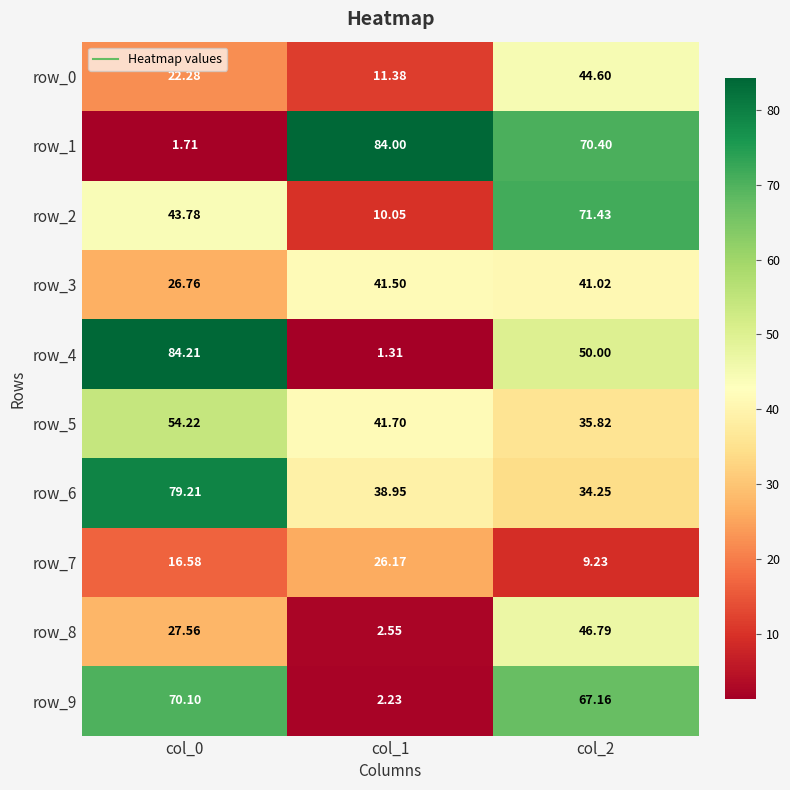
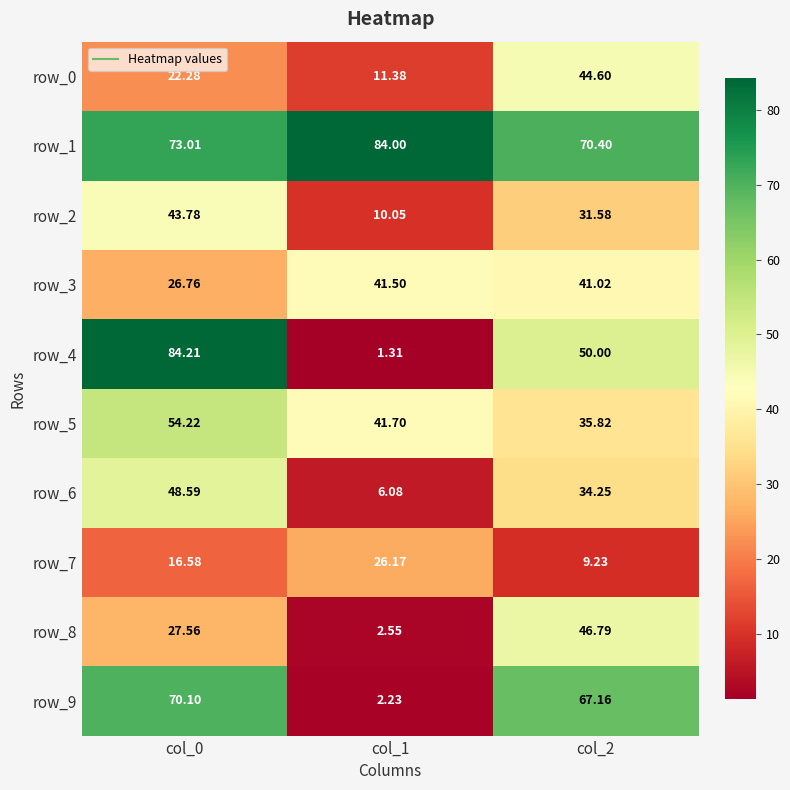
row_1, col_0: 1.71 -> 73.01
row_2, col_2: 71.43 -> 31.58
row_6, col_0: 79.21 -> 48.59
row_6, col_1: 38.95 -> 6.08
